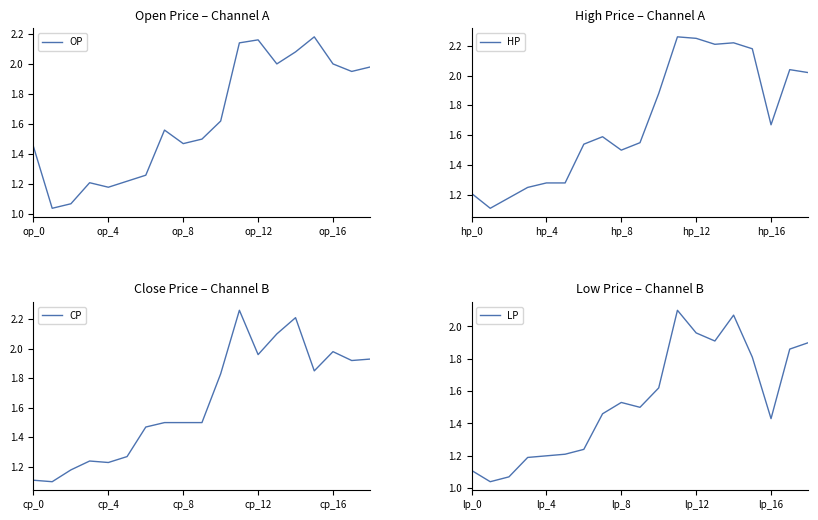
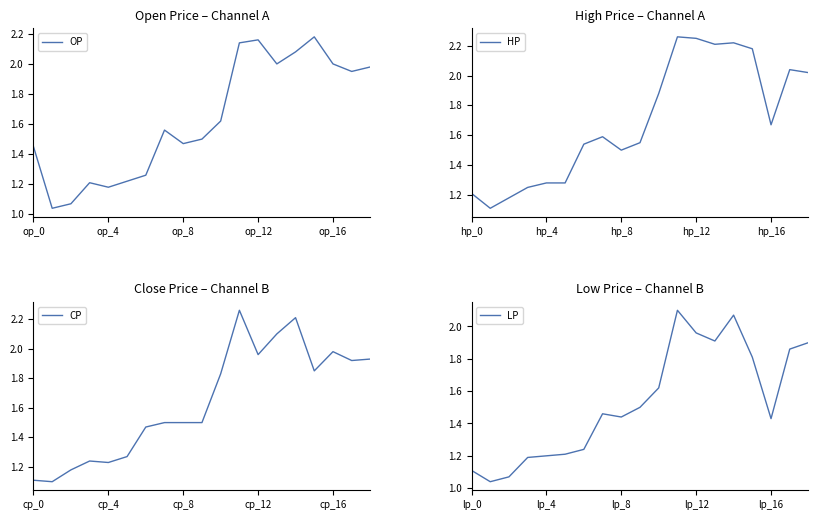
Low Price – Channel B, lp_8: 1.53 -> 1.44
